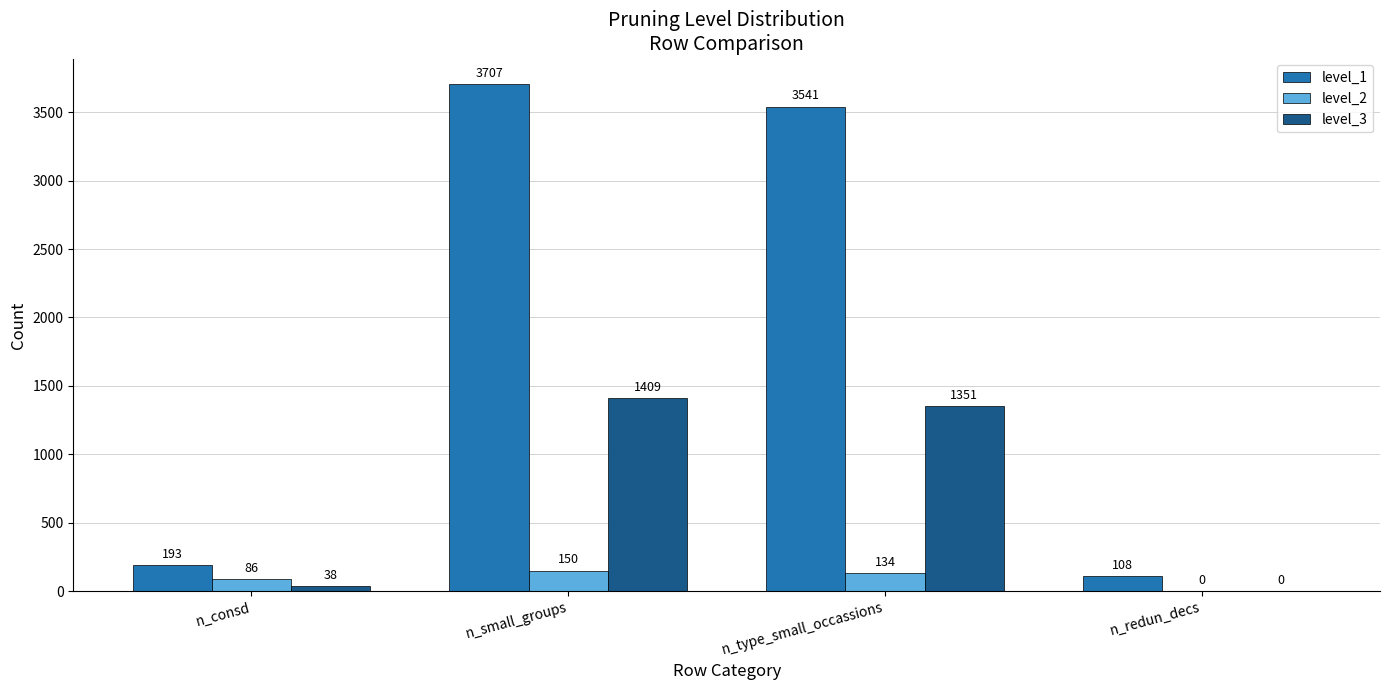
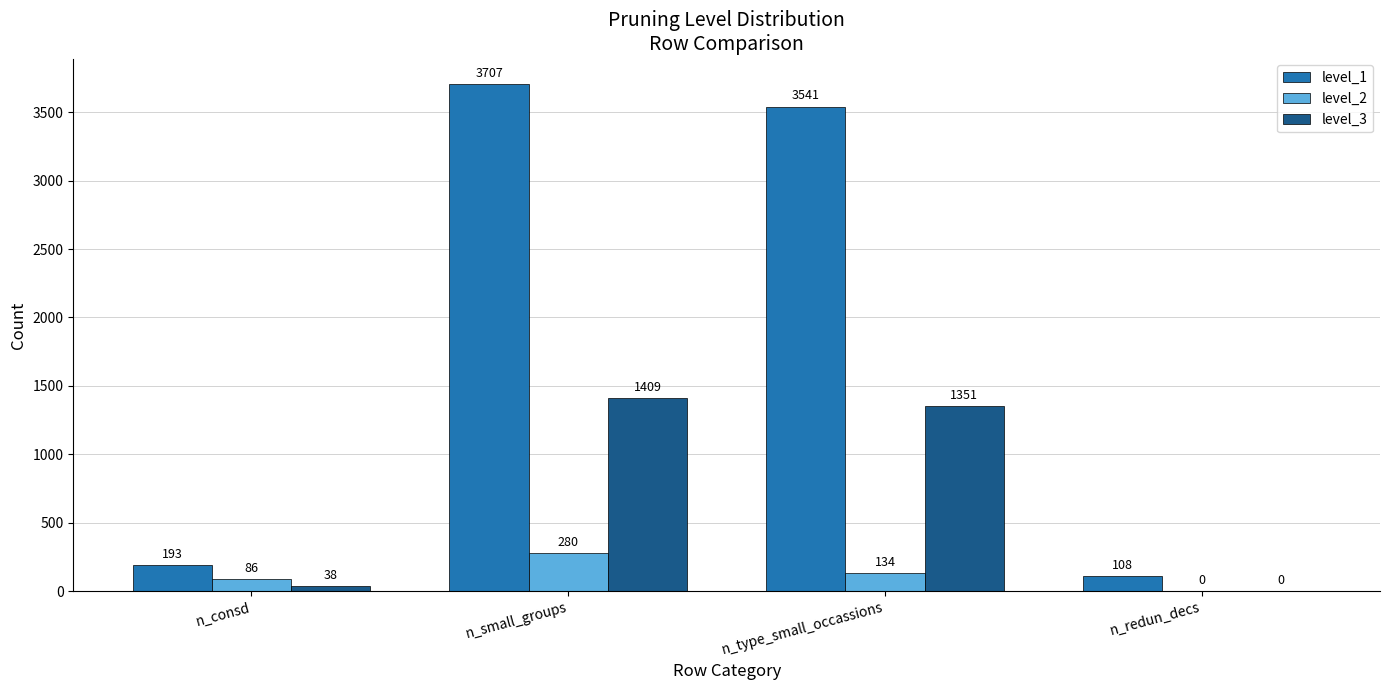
level_2, n_small_groups: 150 -> 280
